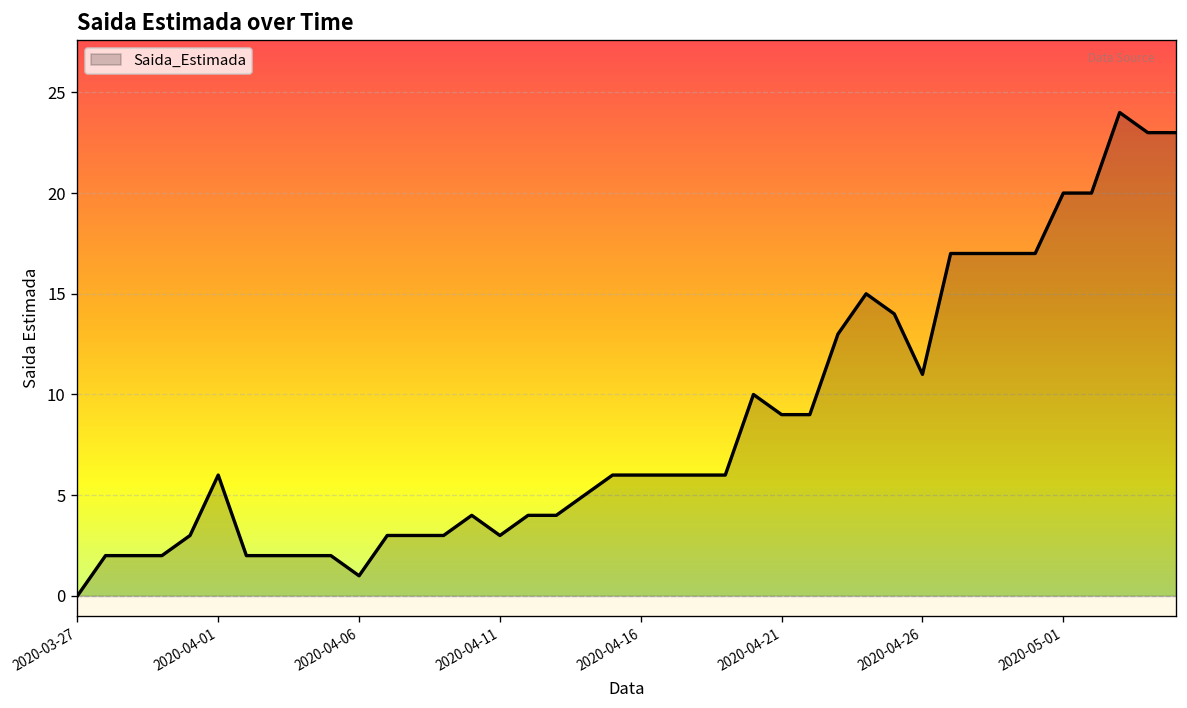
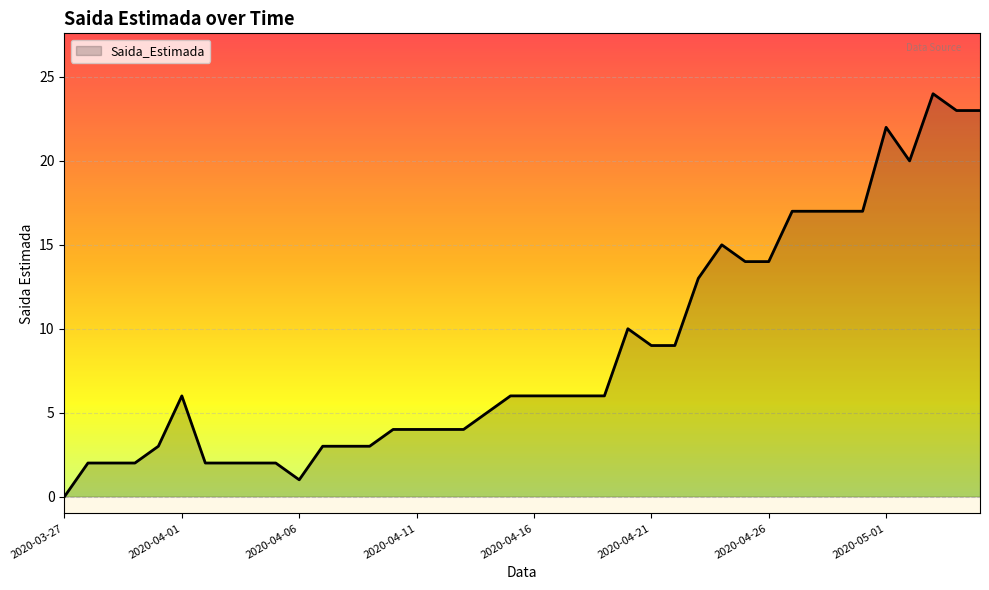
2020-04-11: 3 -> 4
2020-04-26: 11 -> 14
2020-05-01: 20 -> 22
